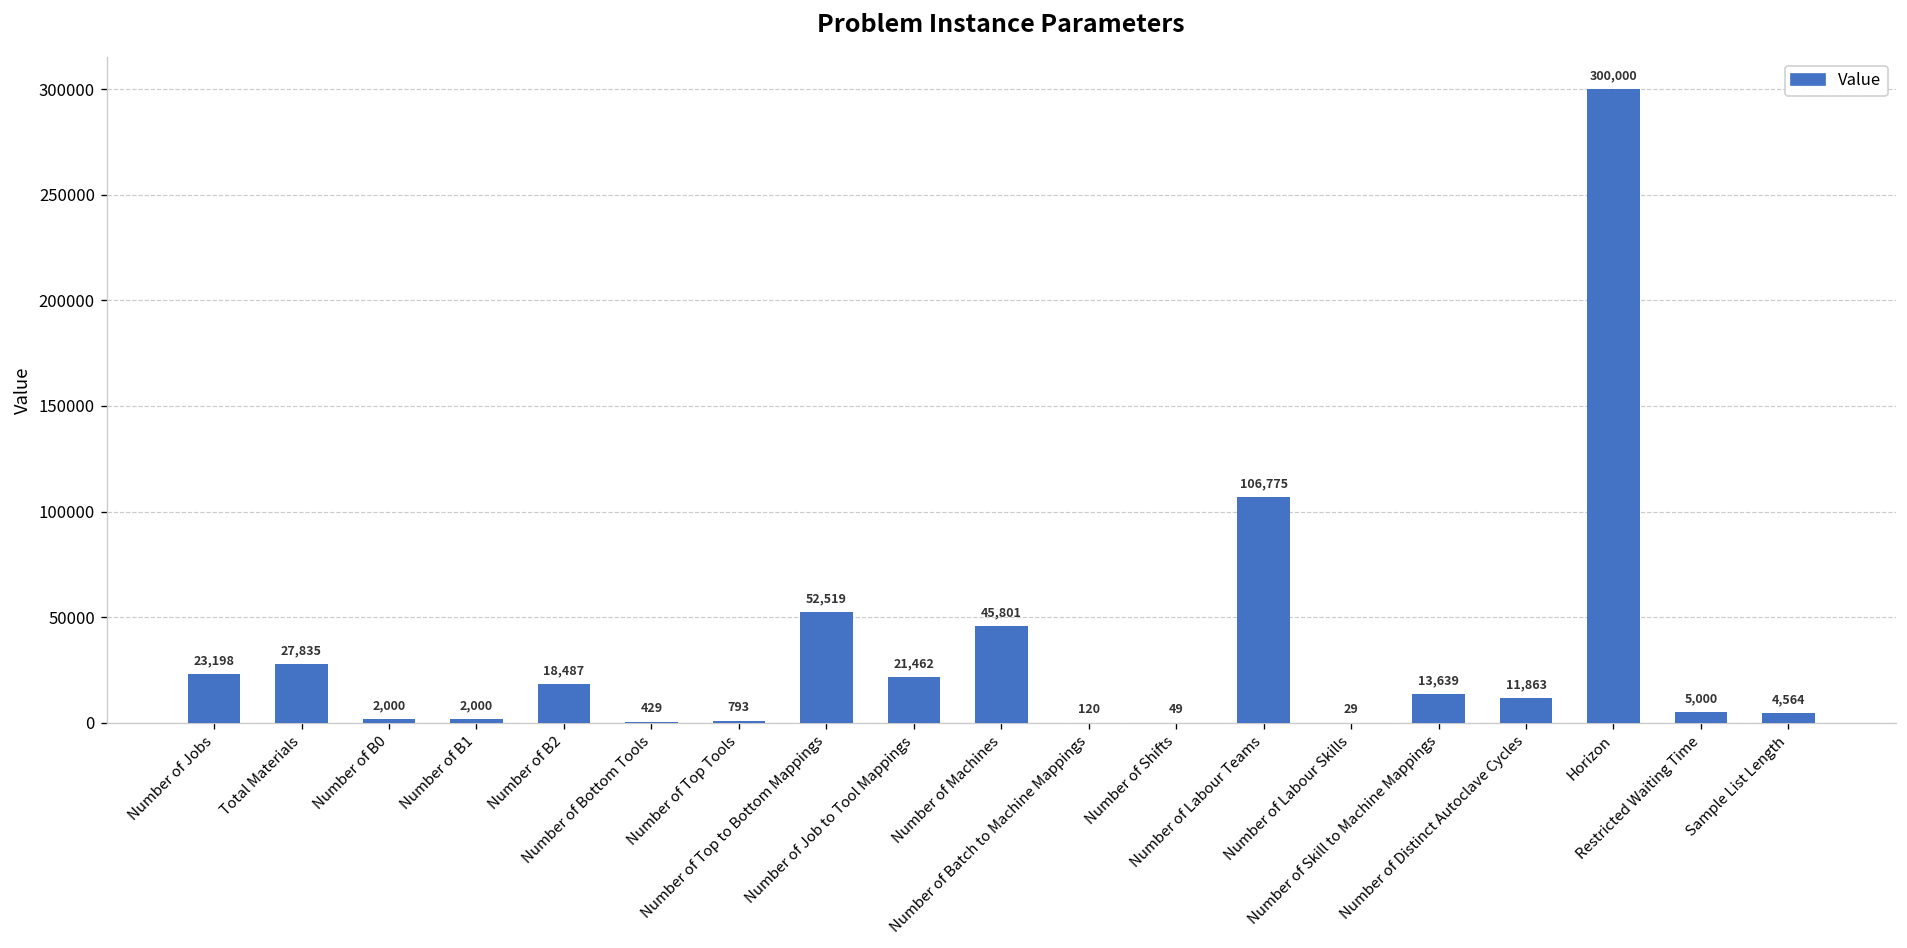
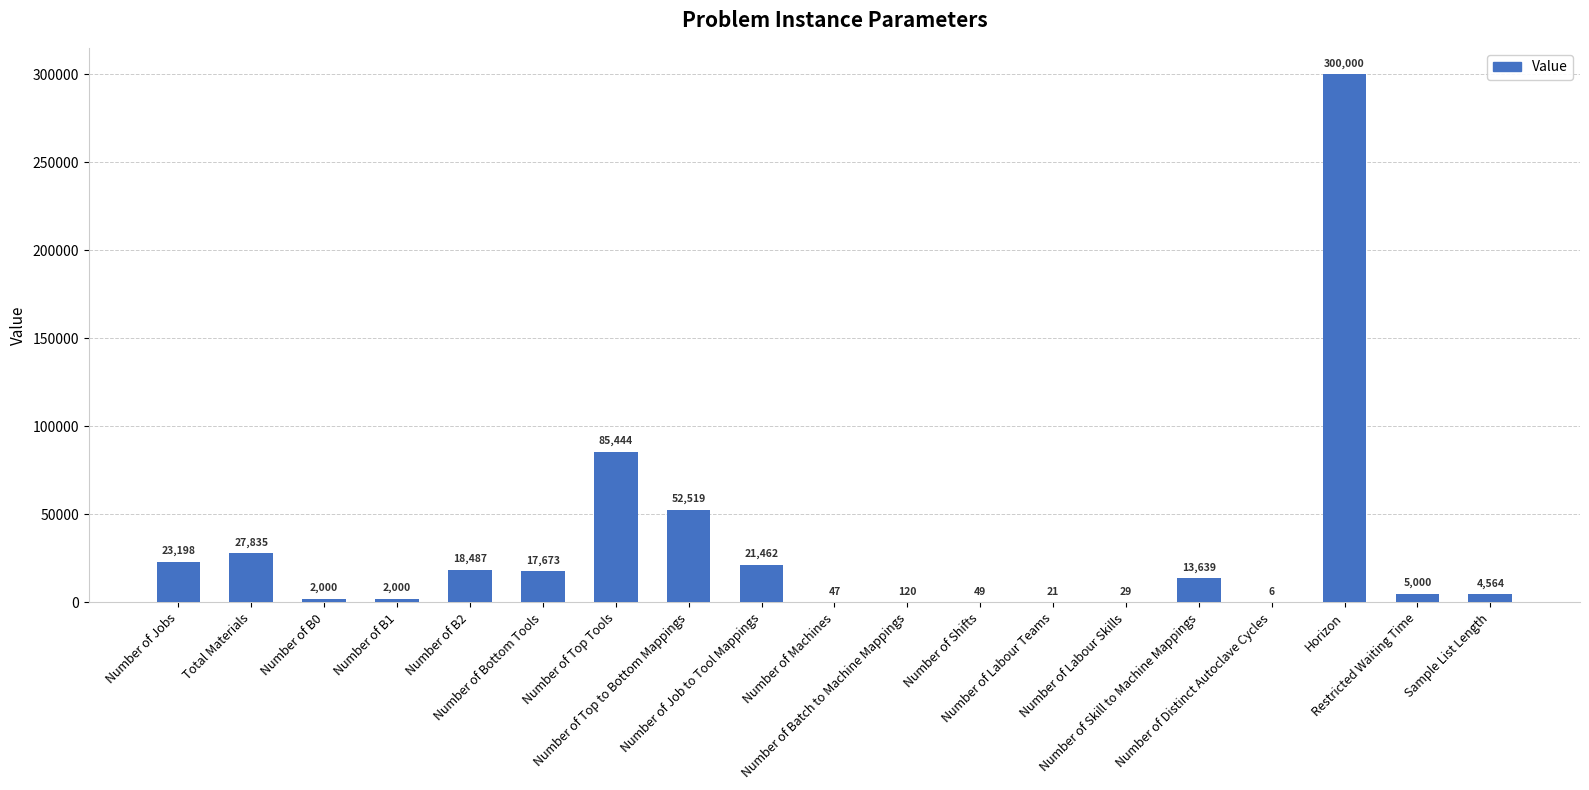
Number of Bottom Tools: 429 -> 17,673
Number of Top Tools: 793 -> 85,444
Number of Machines: 45,801 -> 47
Number of Labour Teams: 106,775 -> 21
Number of Distinct Autoclave Cycles: 11,863 -> 6
